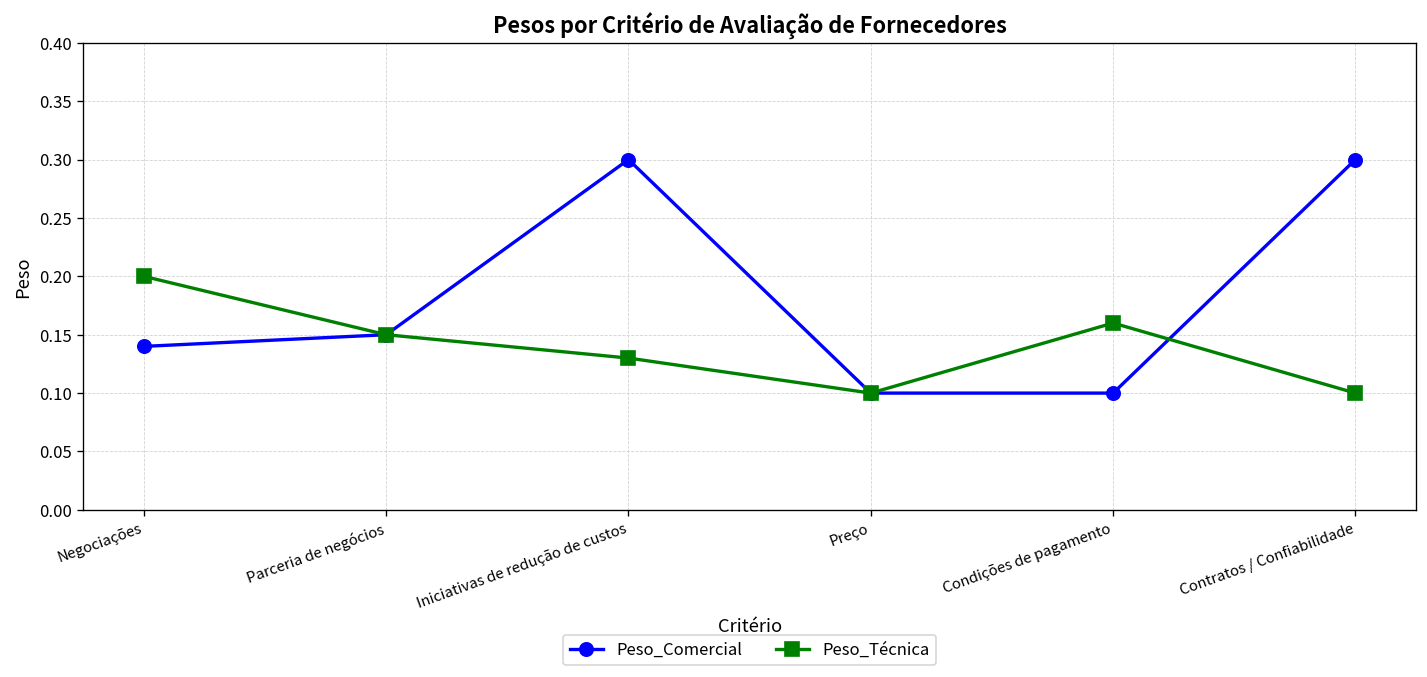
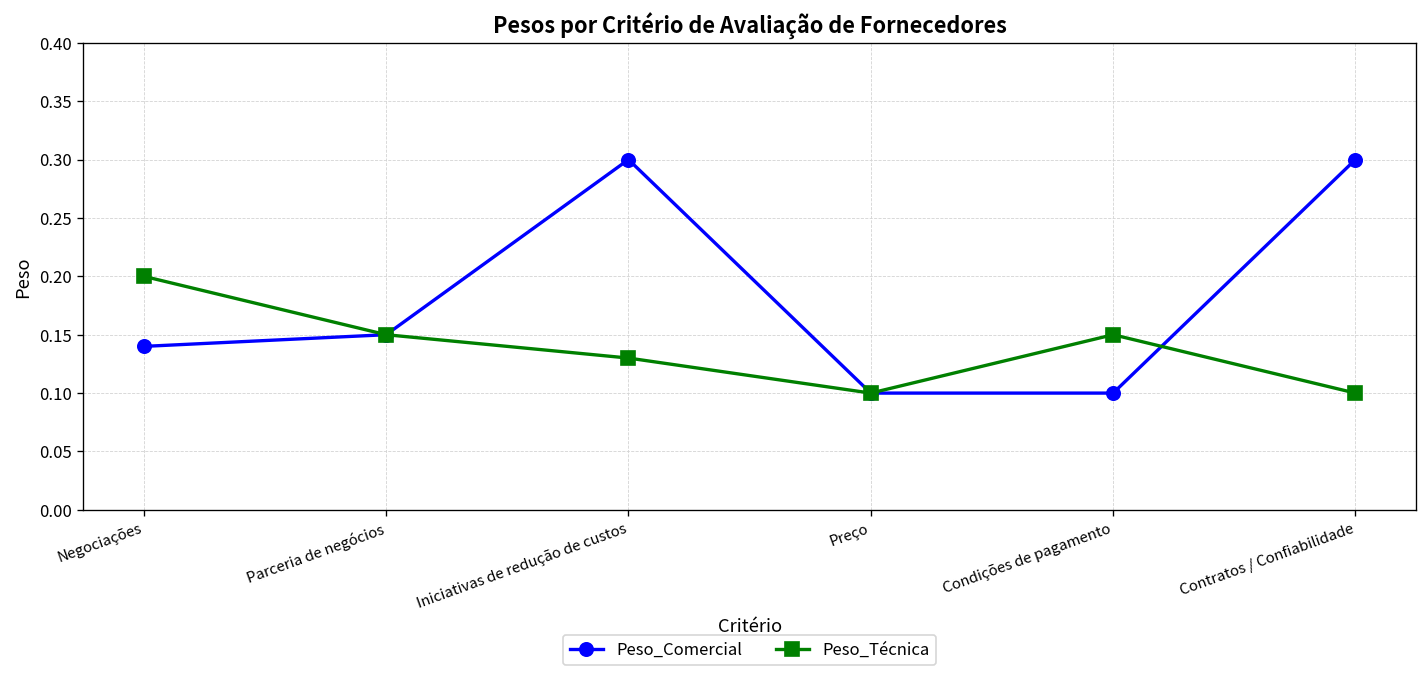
Peso_Técnica, Condições de pagamento: 0.16 -> 0.15
